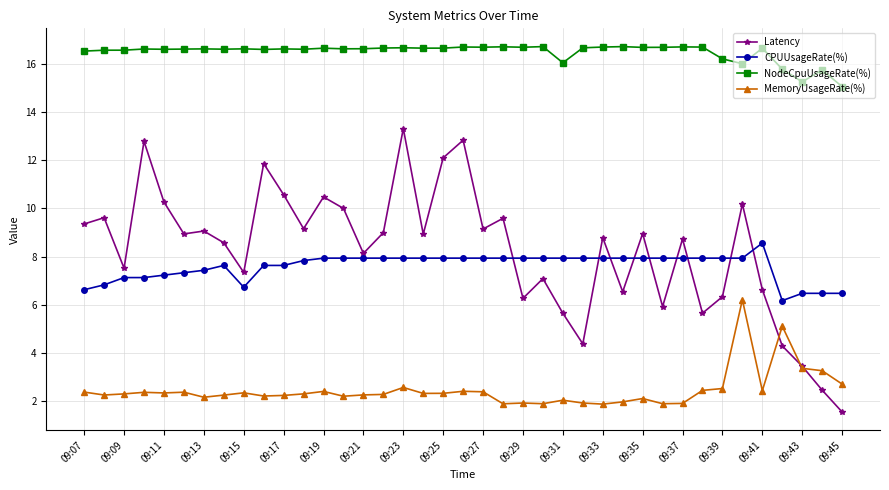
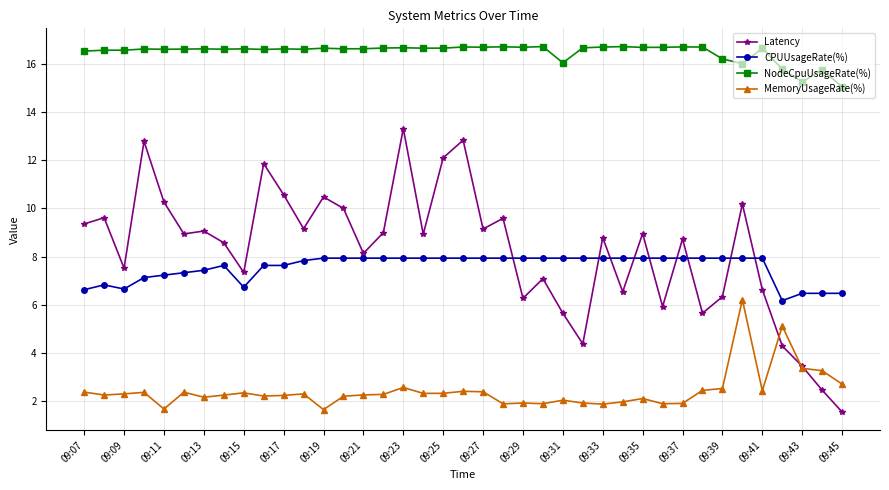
CPUUsageRate(%), 09:09: 7.1 -> 6.7
MemoryUsageRate(%), 09:11: 2.4 -> 1.7
MemoryUsageRate(%), 09:19: 2.4 -> 1.7
CPUUsageRate(%), 09:41: 8.6 -> 7.9
